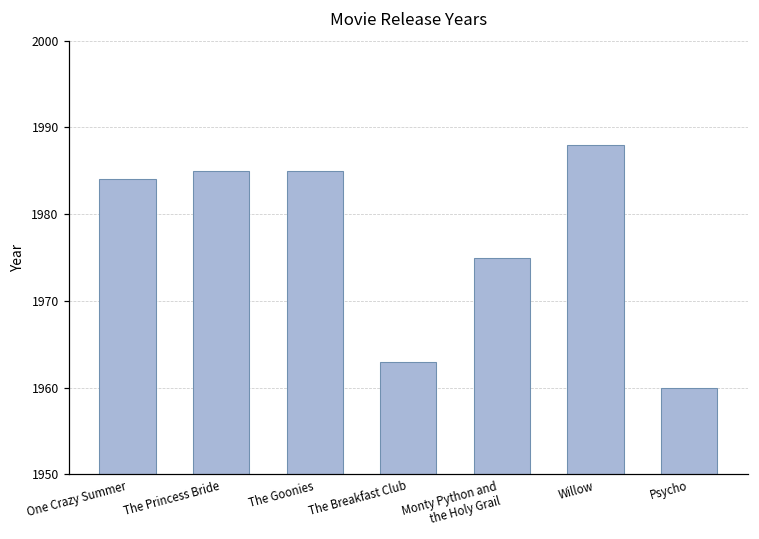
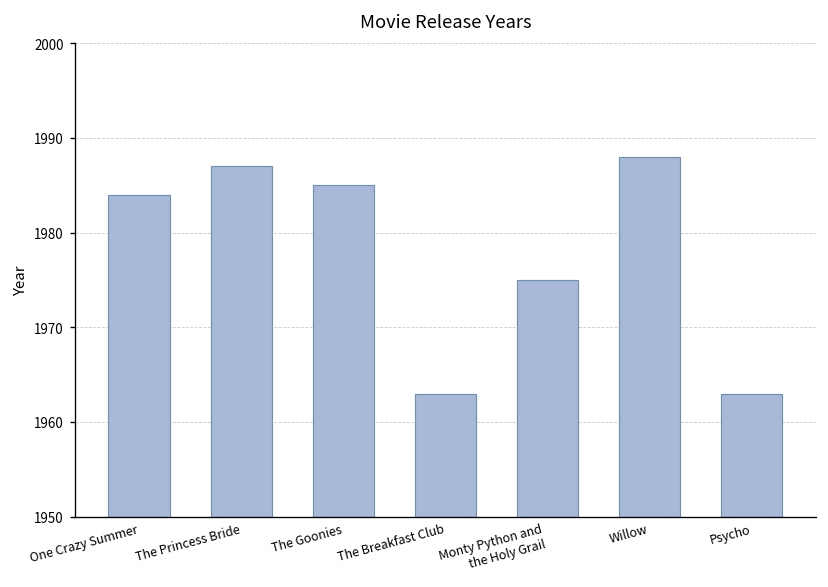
The Princess Bride: 1985 -> 1987
Psycho: 1960 -> 1963
